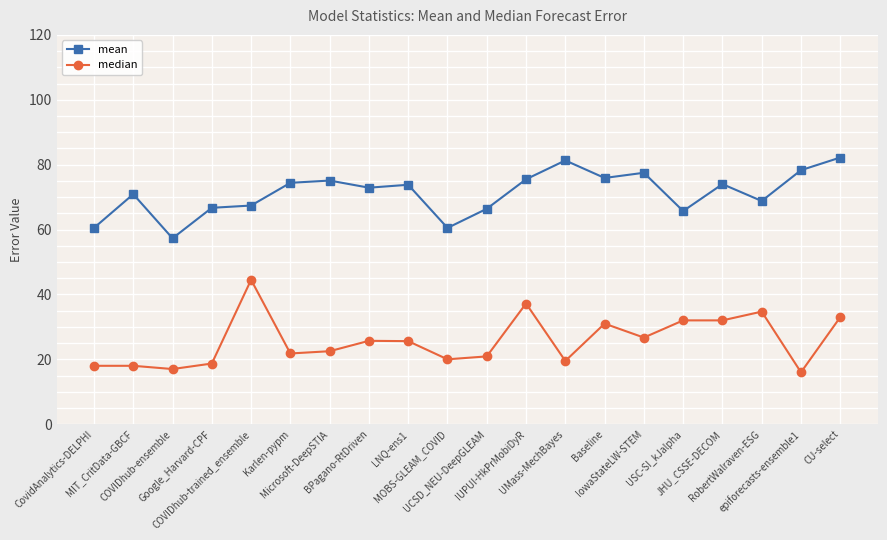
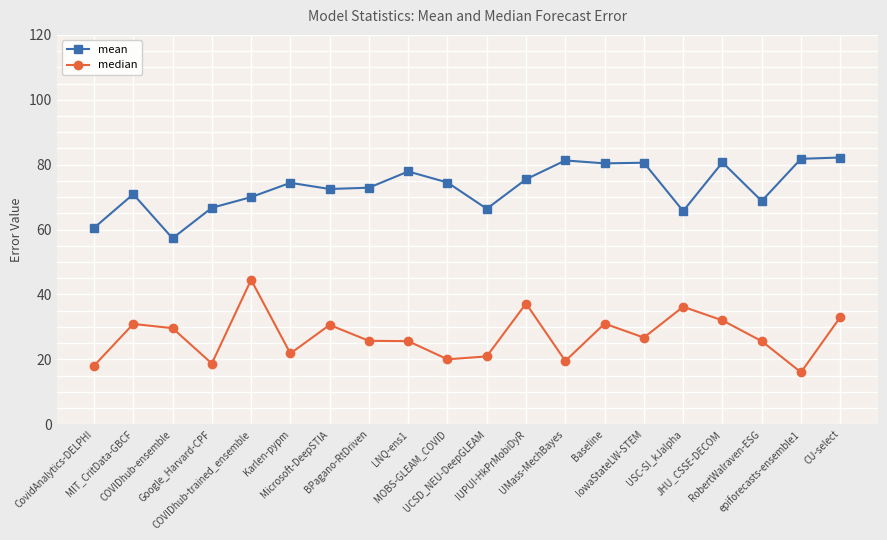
median, MIT_CritData-GBCF: 18 -> 31
median, COVIDhub-ensemble: 17 -> 30
mean, COVIDhub-trained_ensemble: 67 -> 70
mean, Microsoft-DeepSTIA: 75 -> 73
median, Microsoft-DeepSTIA: 23 -> 31
mean, LNQ-ens1: 74 -> 78
mean, MOBS-GLEAM_COVID: 61 -> 75
mean, Baseline: 76 -> 80
mean, IowaStateLW-STEM: 78 -> 81
median, USC-SI_kJalpha: 32 -> 36
mean, JHU_CSSE-DECOM: 74 -> 81
median, RobertWalraven-ESG: 35 -> 26
mean, epiforecasts-ensemble1: 78 -> 82
